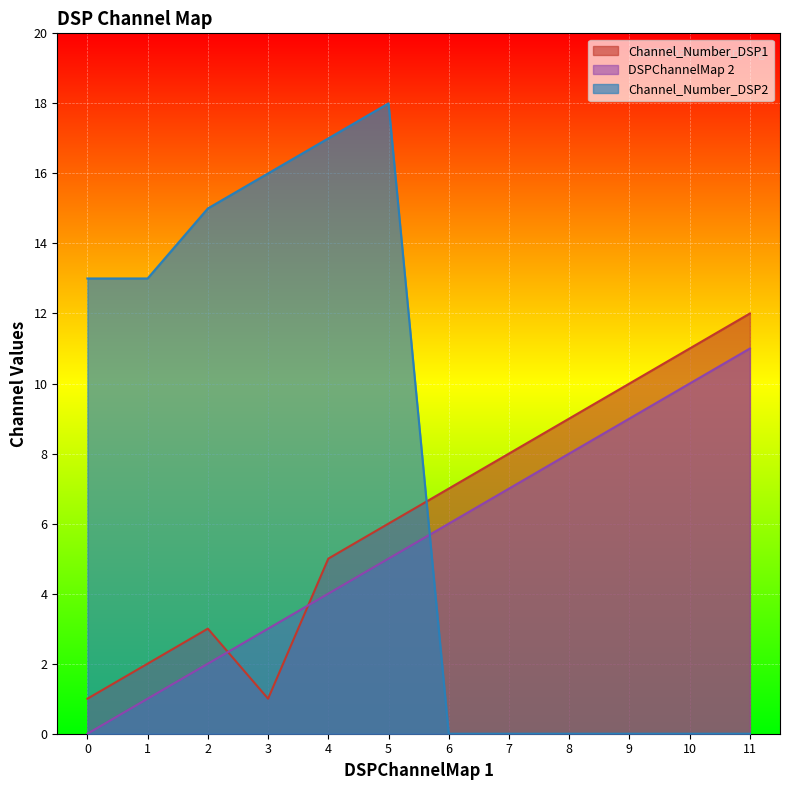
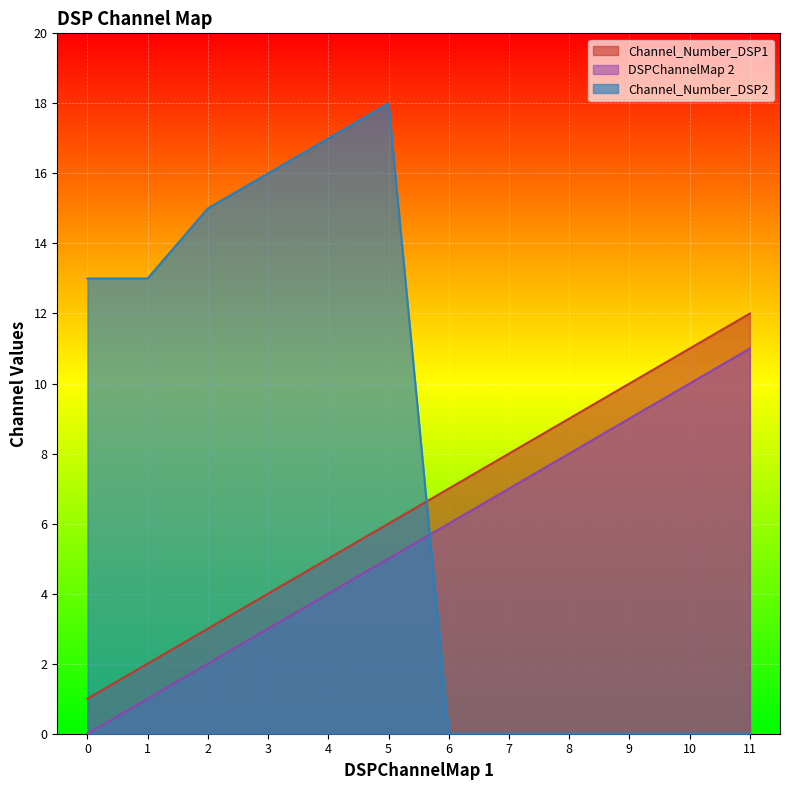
Channel_Number_DSP1, 3: 1 -> 4
